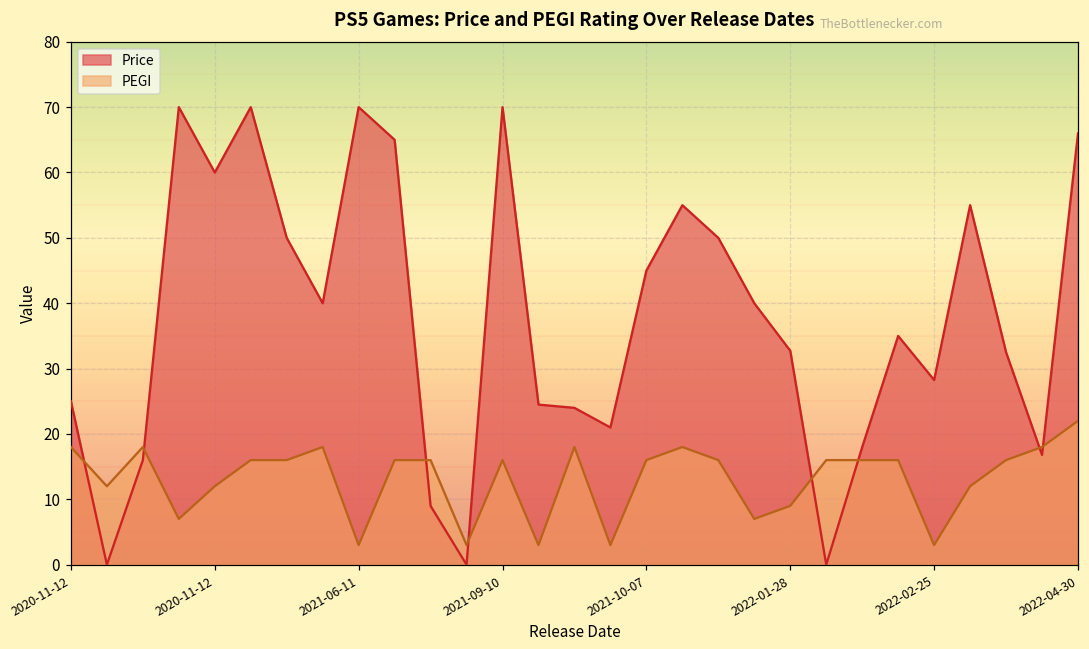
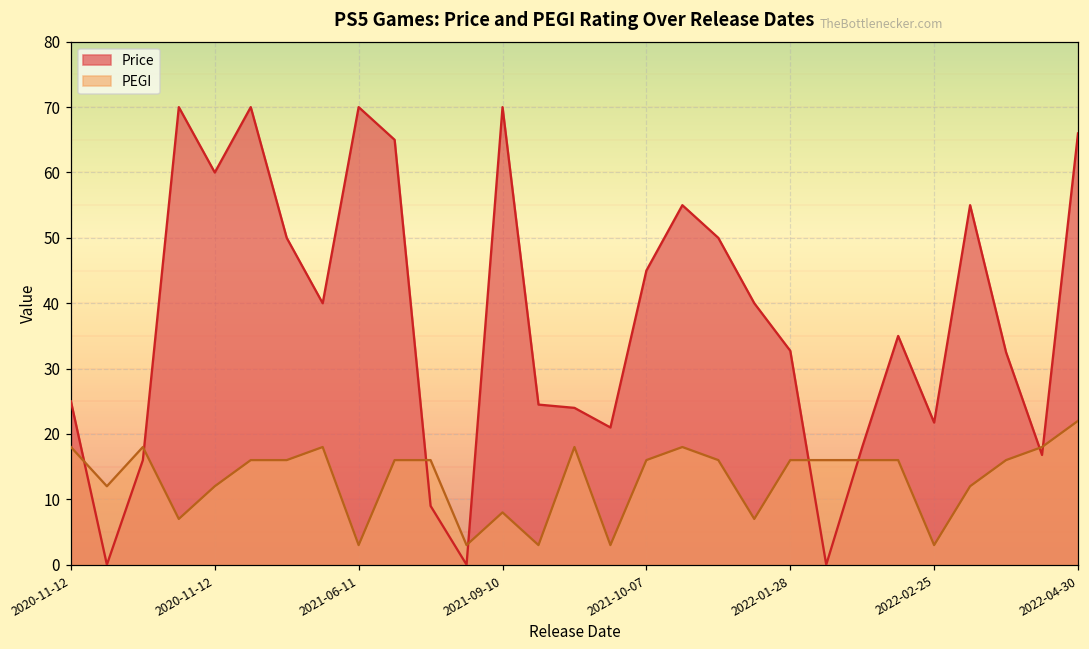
PEGI, 2021-09-10: 16 -> 8
PEGI, 2022-01-28: 9 -> 16
Price, 2022-02-25: 28 -> 22
